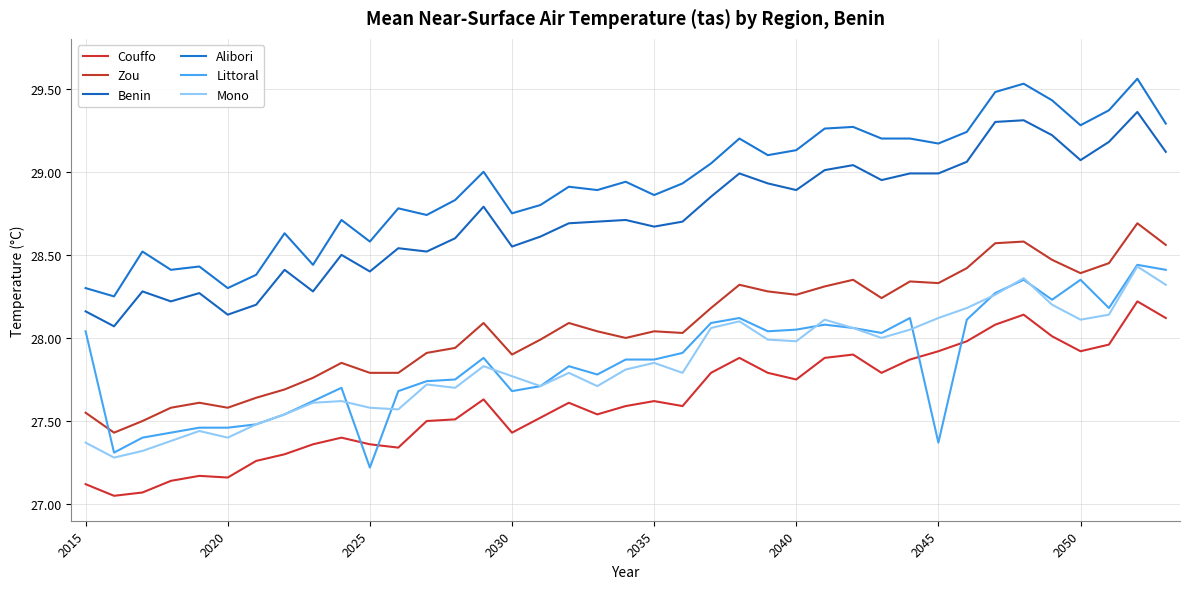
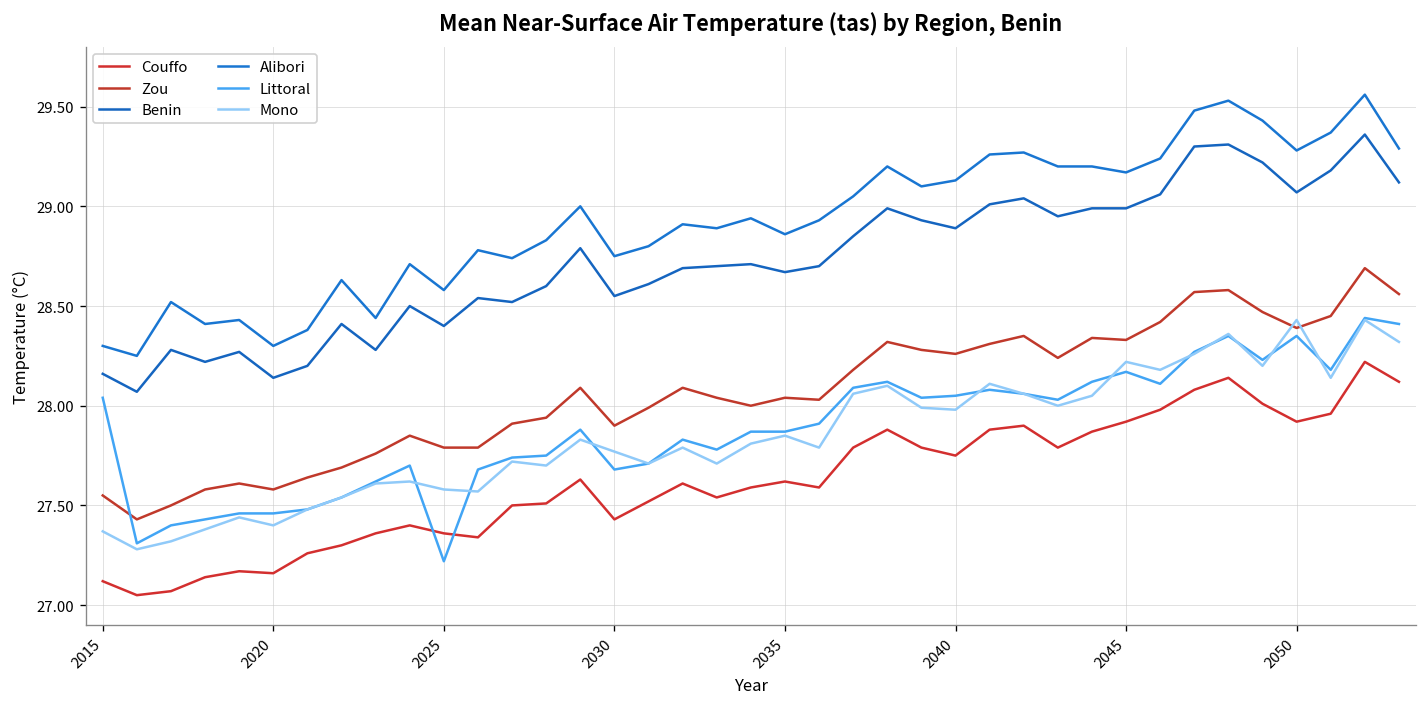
Littoral, 2045: 27.37 -> 28.17
Mono, 2045: 28.12 -> 28.22
Mono, 2050: 28.11 -> 28.43
